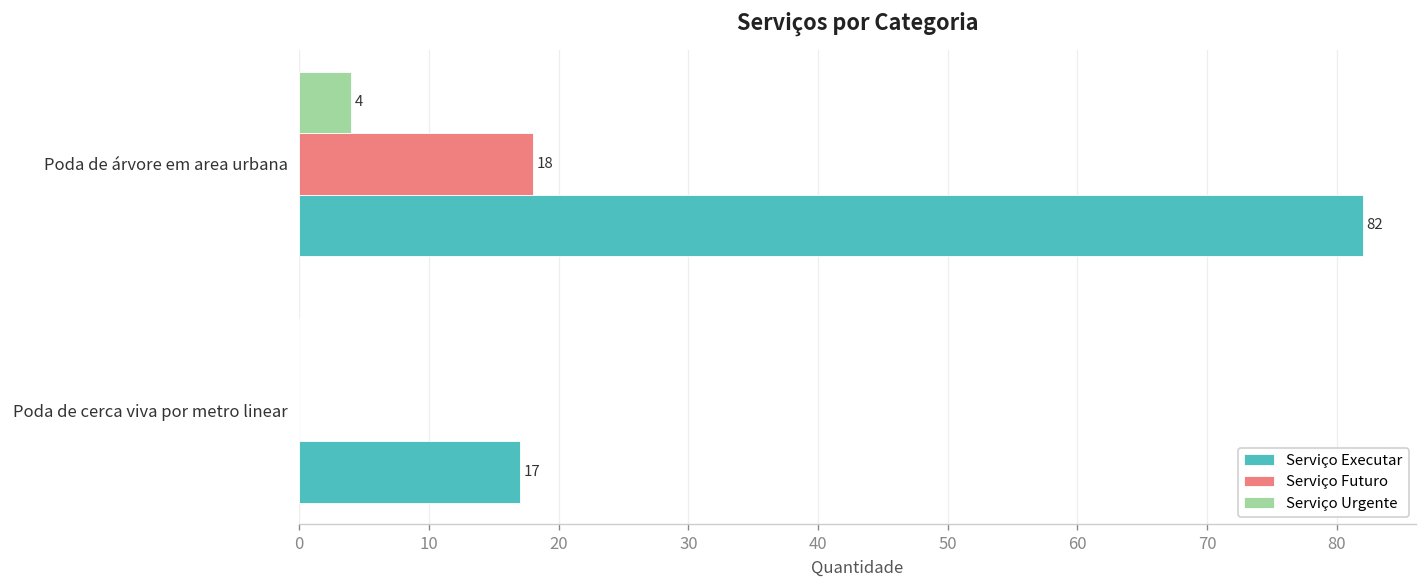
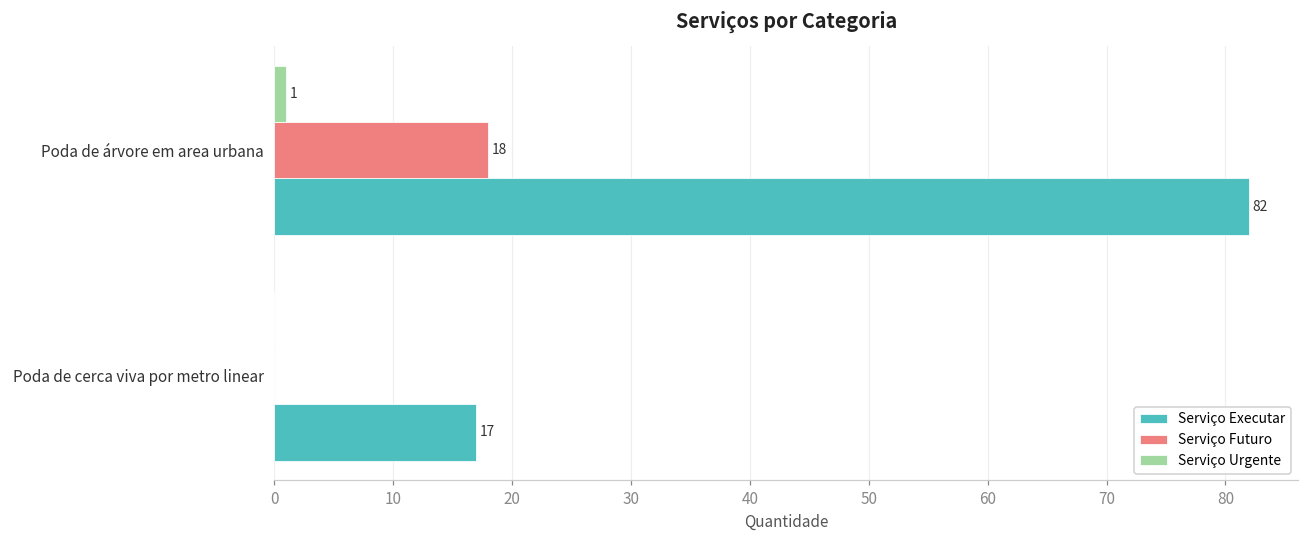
Serviço Urgente, Poda de árvore em area urbana: 4 -> 1
